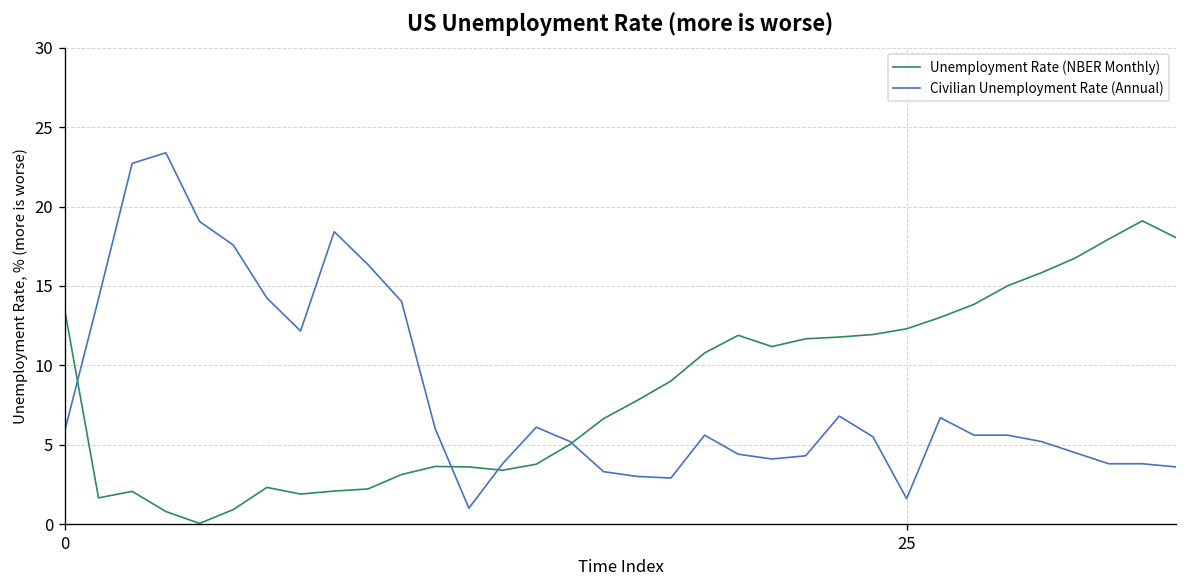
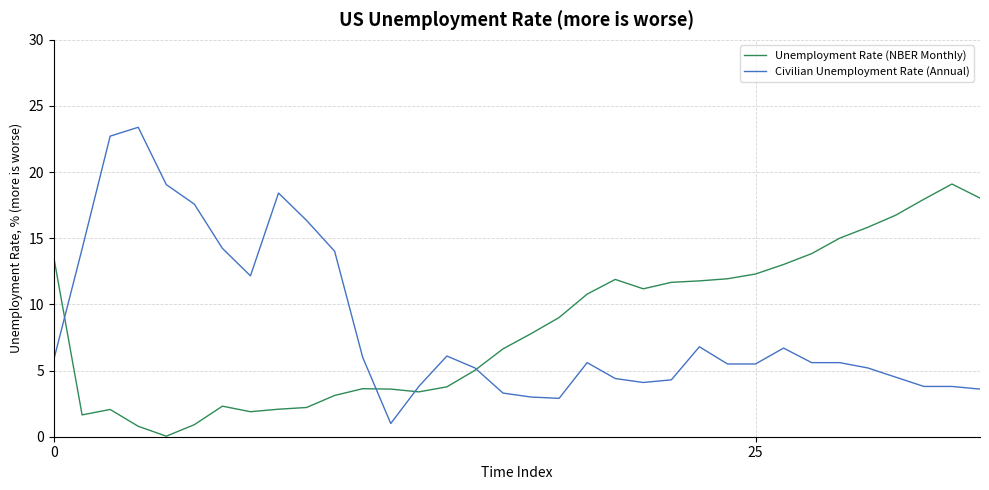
Civilian Unemployment Rate (Annual), 25: 1.6 -> 5.5
